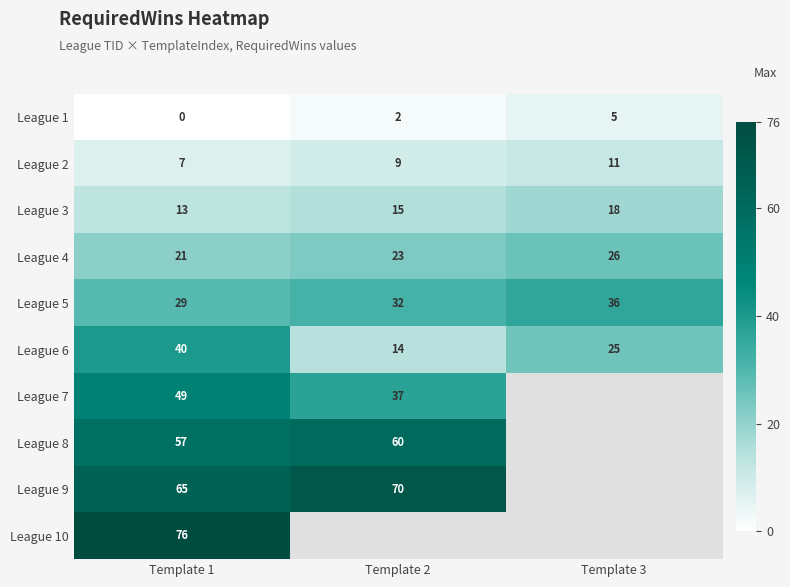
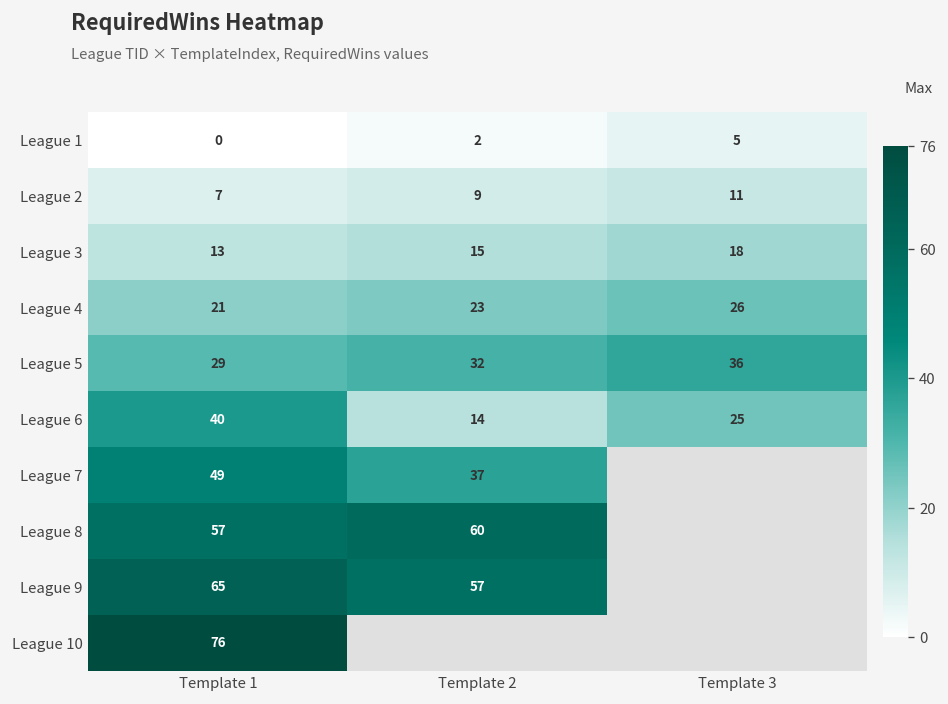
League 9, Template 2: 70 -> 57
